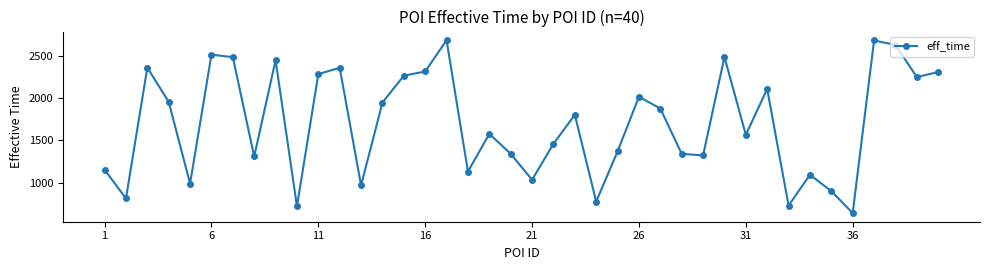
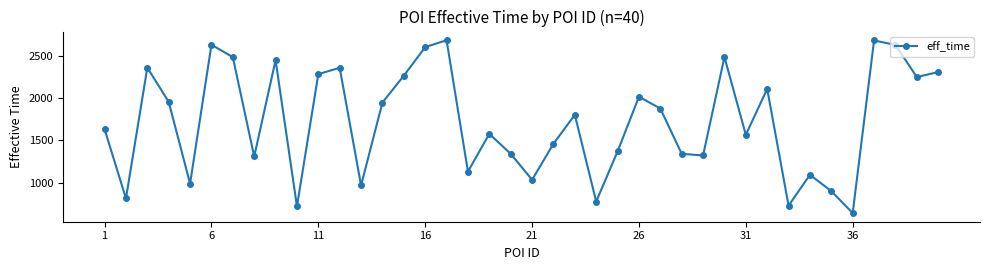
1: 1200 -> 1600
6: 2500 -> 2600
16: 2300 -> 2600
